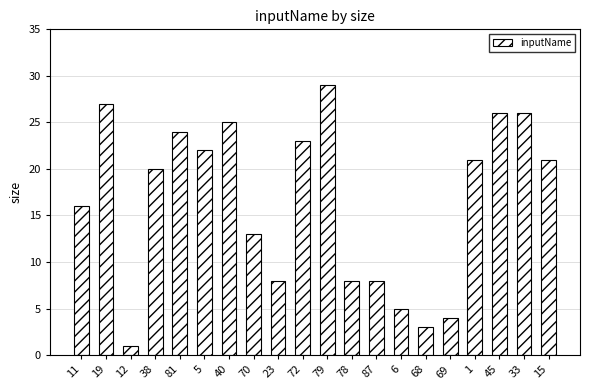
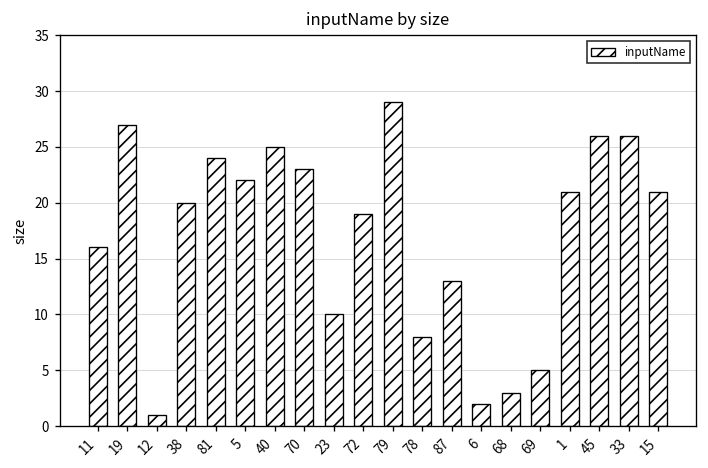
70: 13 -> 23
23: 8 -> 10
72: 23 -> 19
87: 8 -> 13
6: 5 -> 2
69: 4 -> 5
